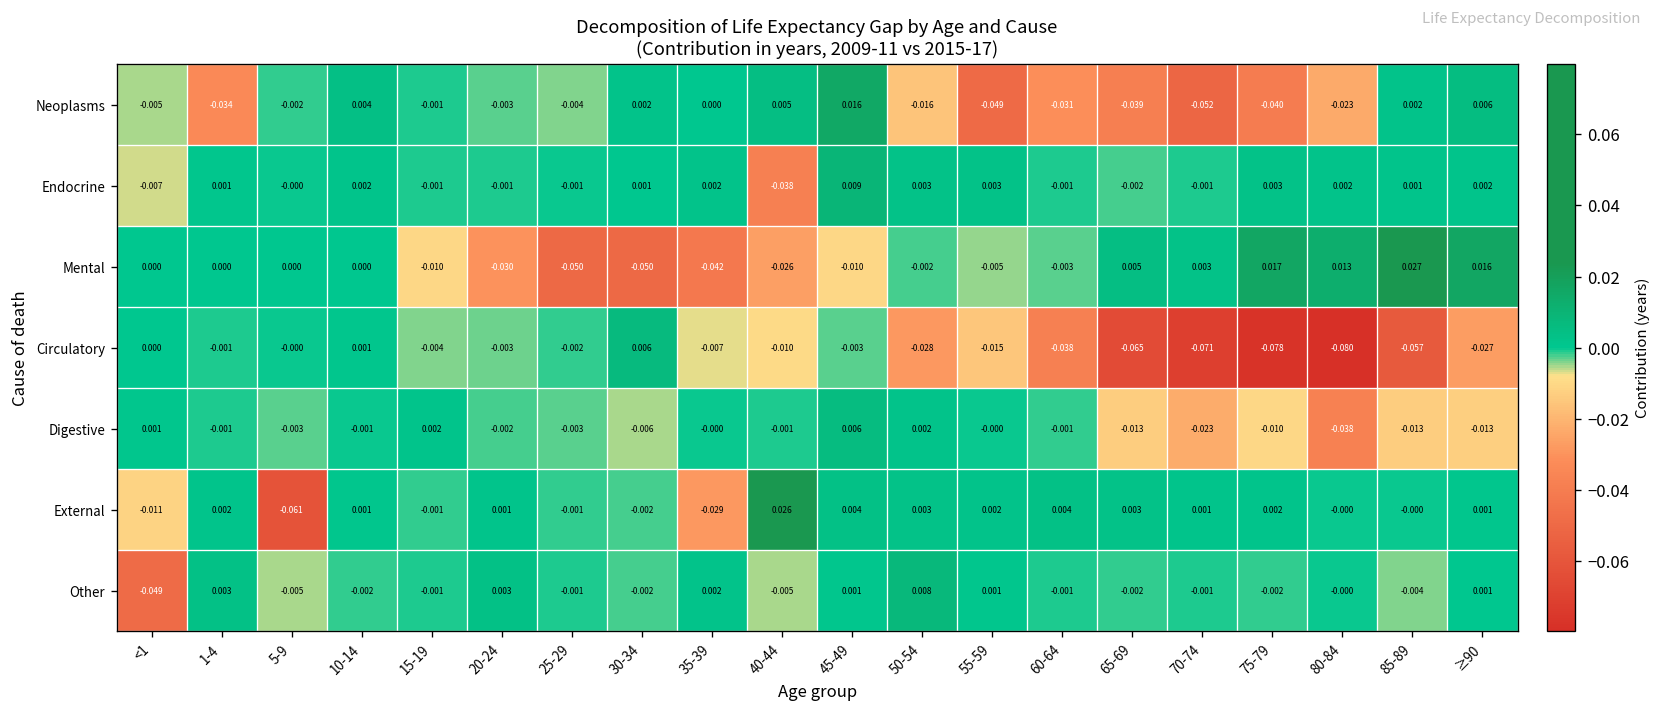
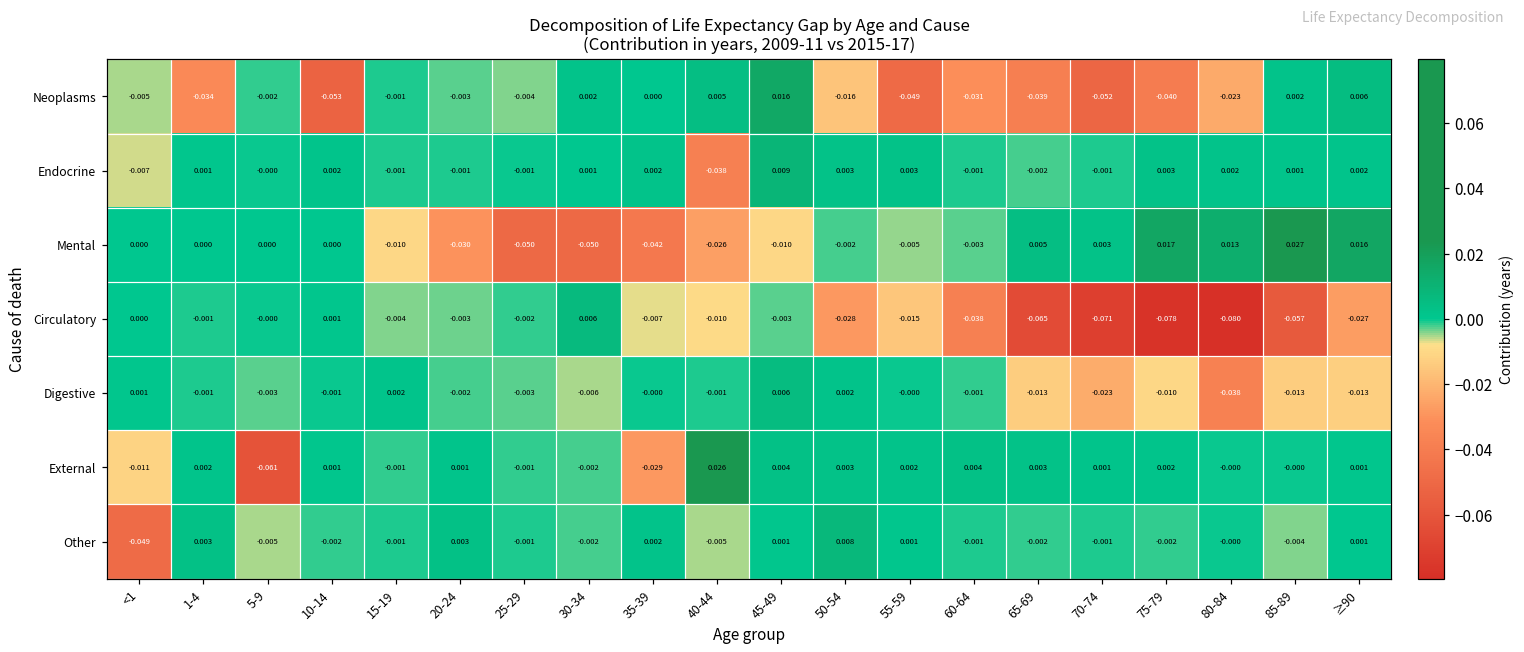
Neoplasms, 10-14: 0.004 -> -0.053
